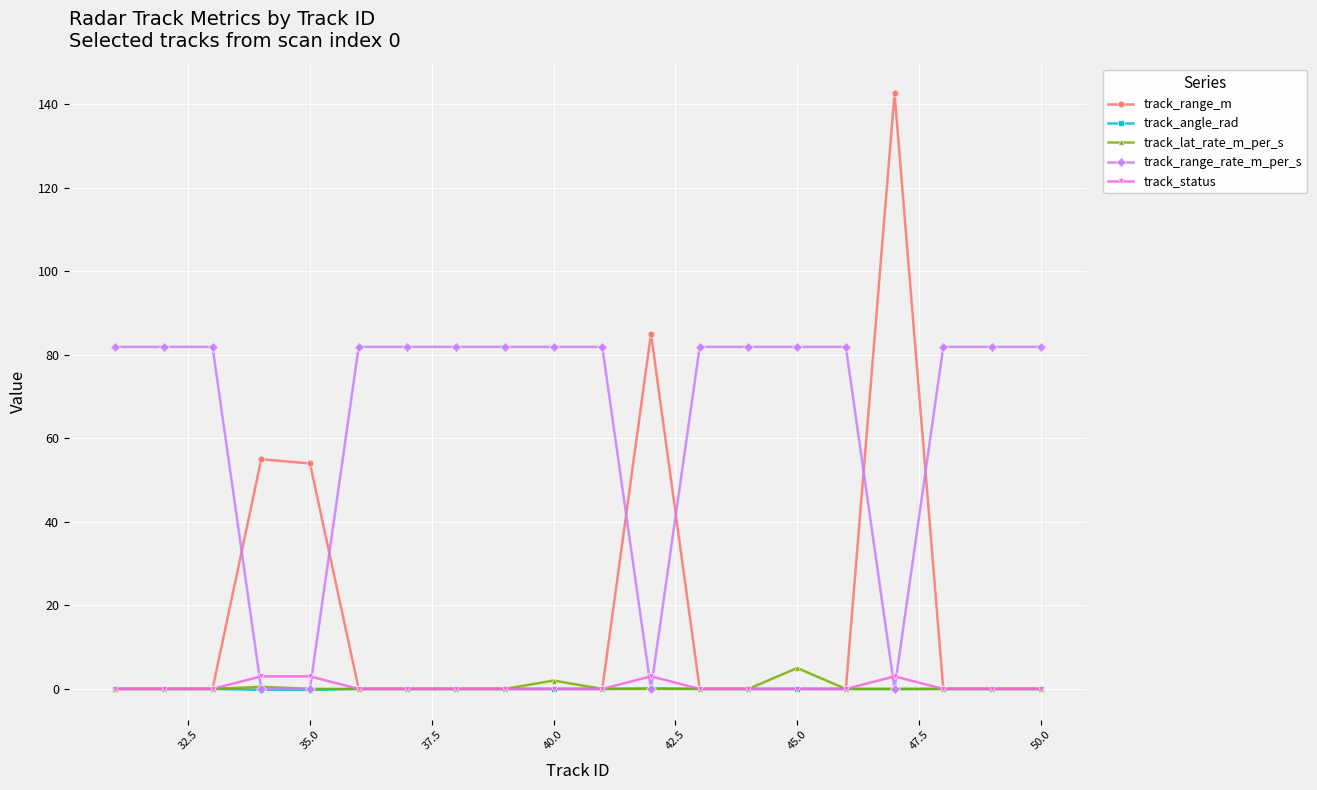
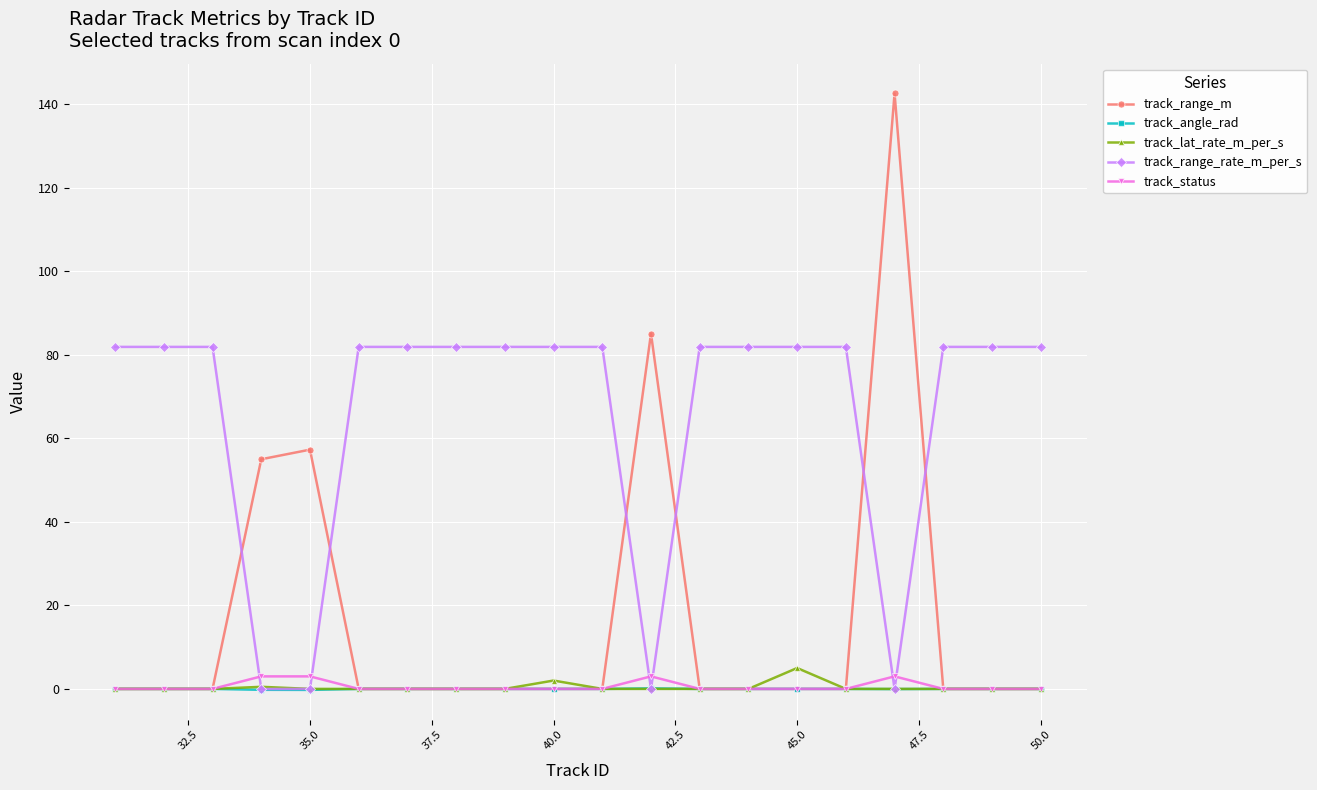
track_range_m, 35.0: 54 -> 57
